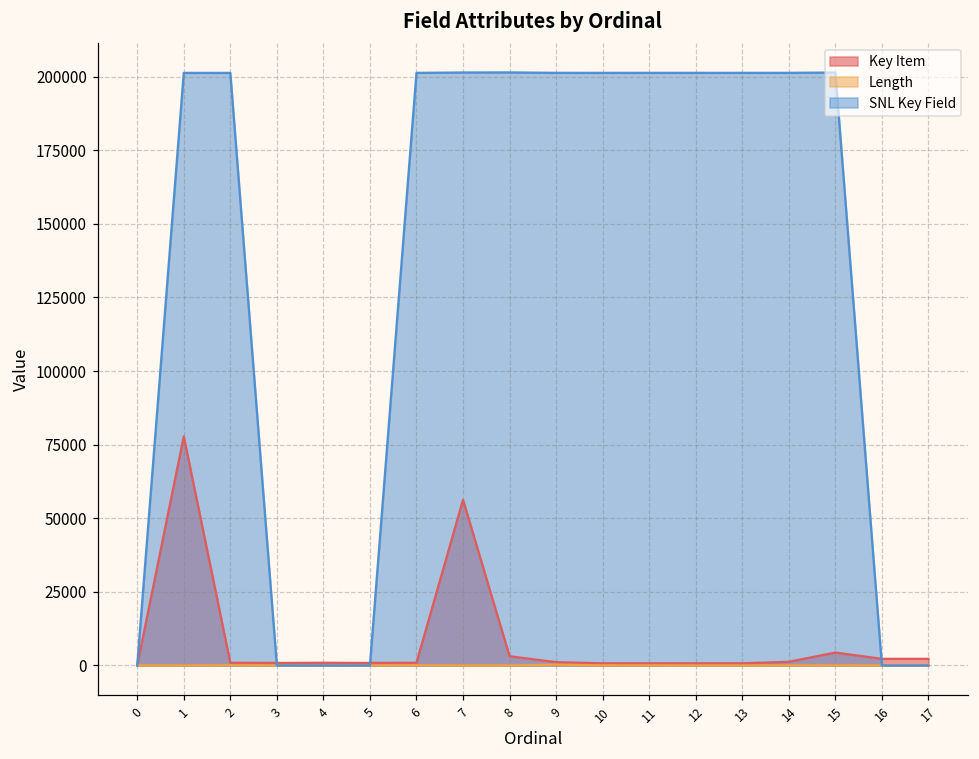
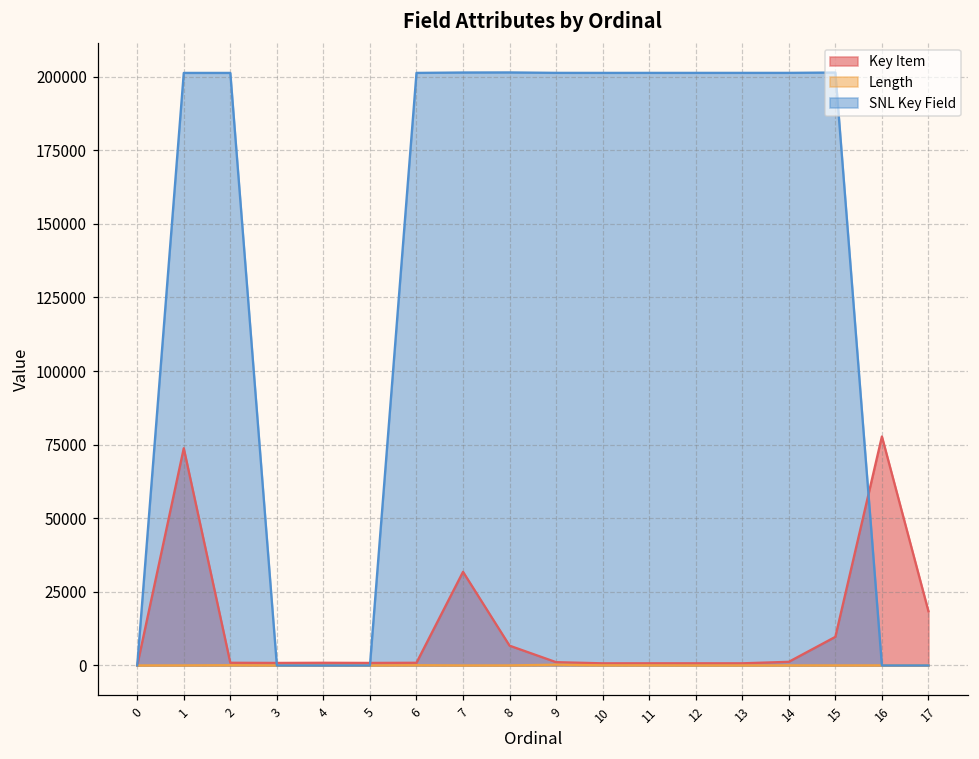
Key Item, 1: 78000 -> 74000
Key Item, 7: 56000 -> 32000
Key Item, 8: 3000 -> 7000
Key Item, 15: 4000 -> 10000
Key Item, 16: 2000 -> 78000
Key Item, 17: 2000 -> 18000
